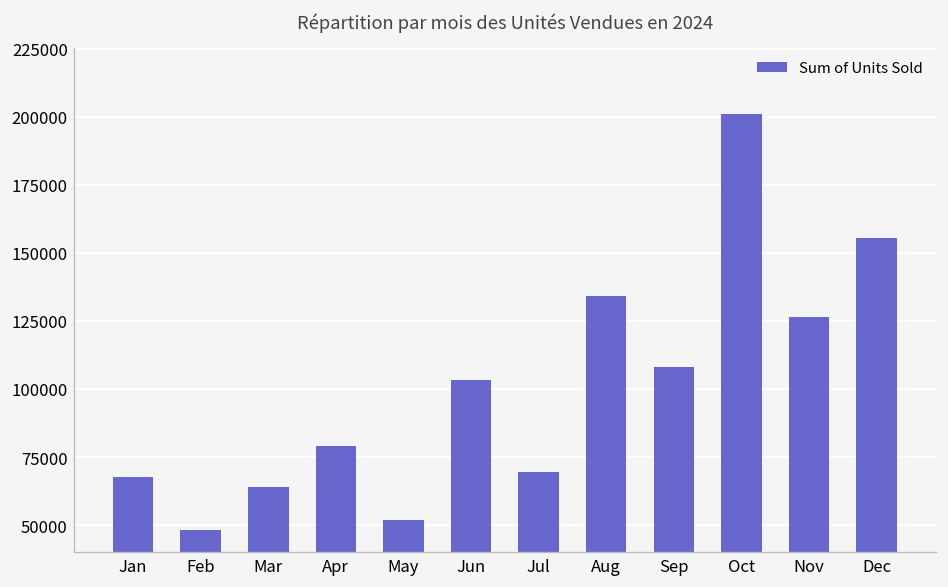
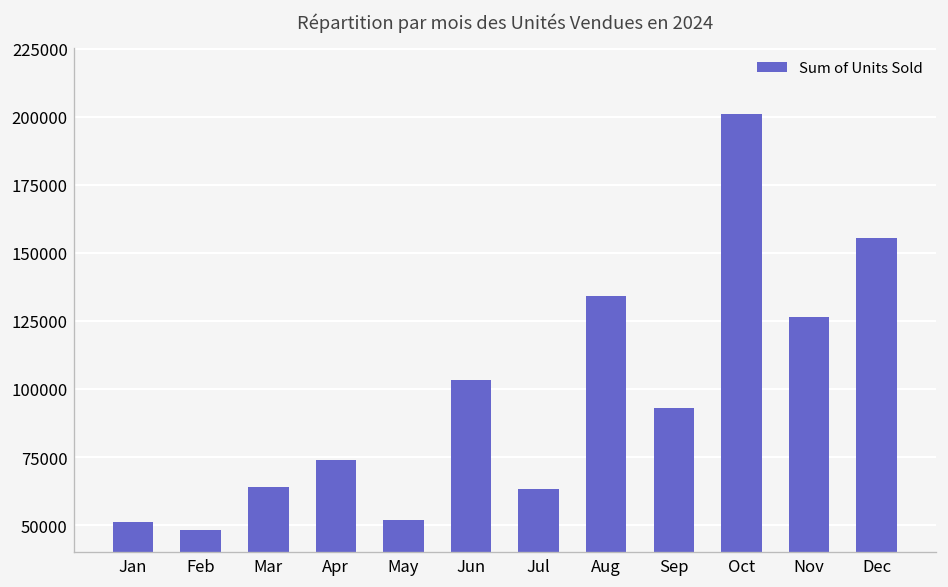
Jan: 68000 -> 51000
Apr: 79000 -> 74000
Jul: 69000 -> 63000
Sep: 108000 -> 93000
